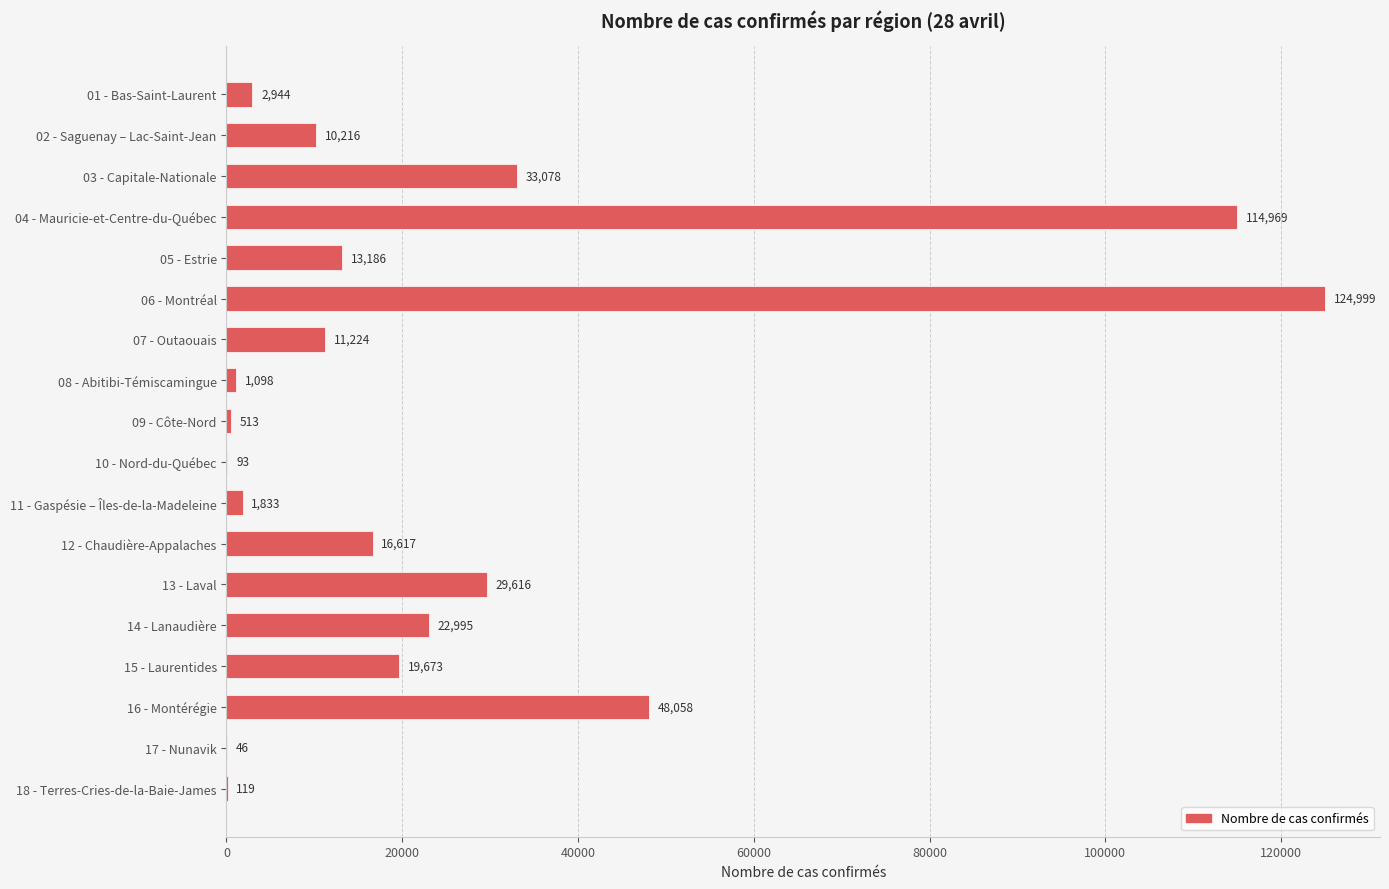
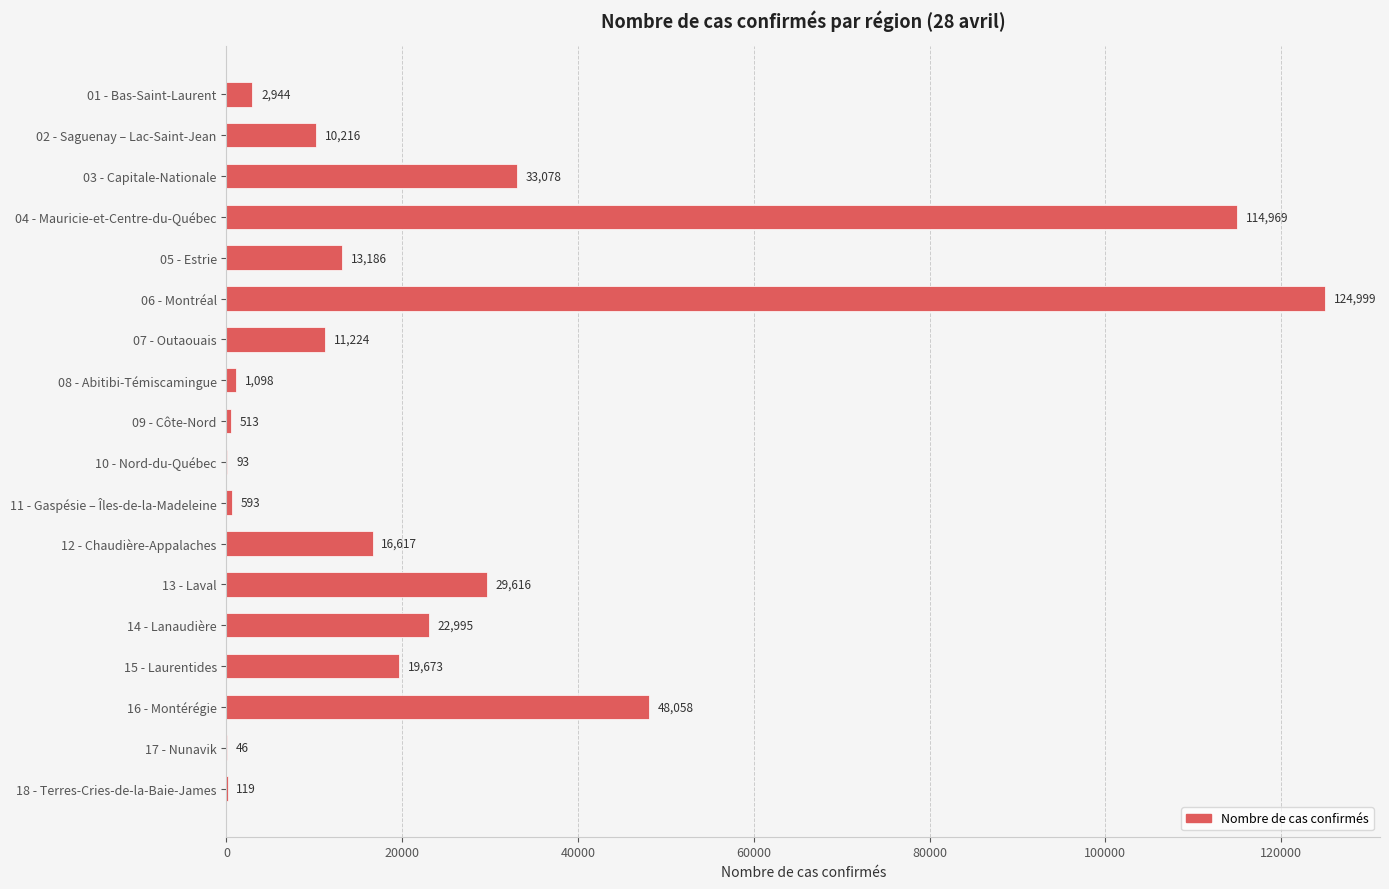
11 - Gaspésie – Îles-de-la-Madeleine: 1,833 -> 593
